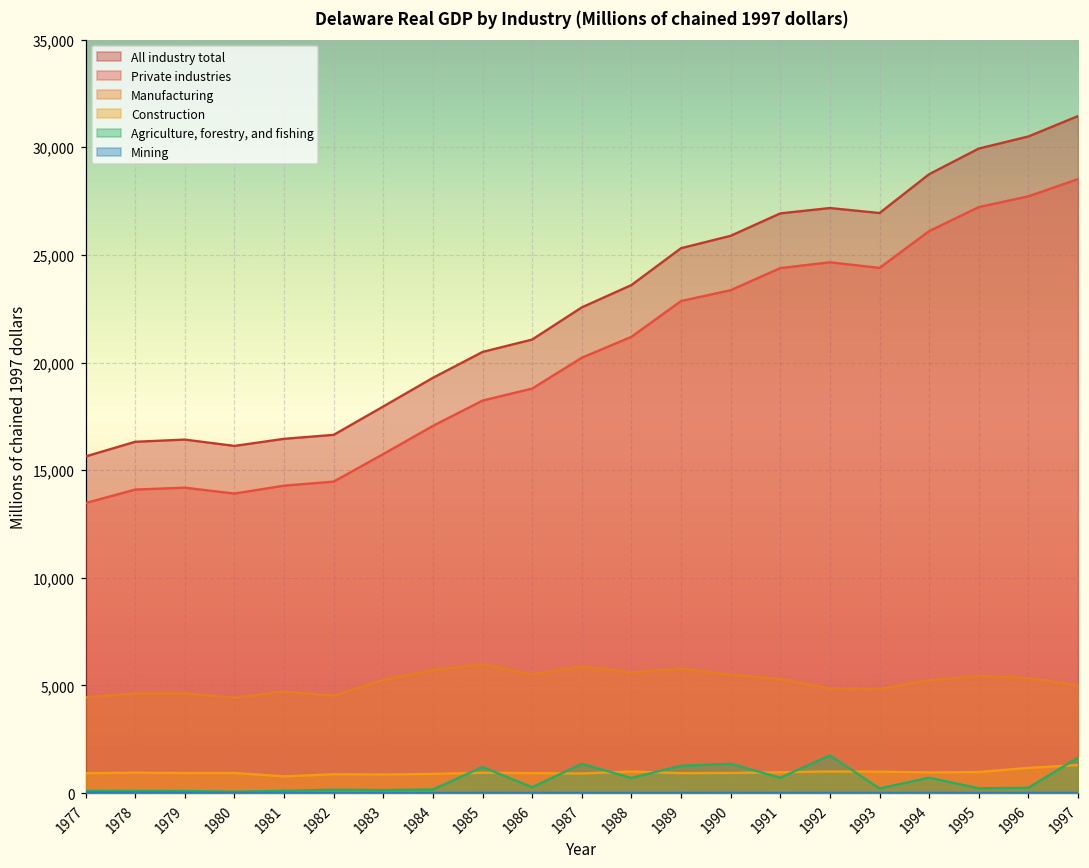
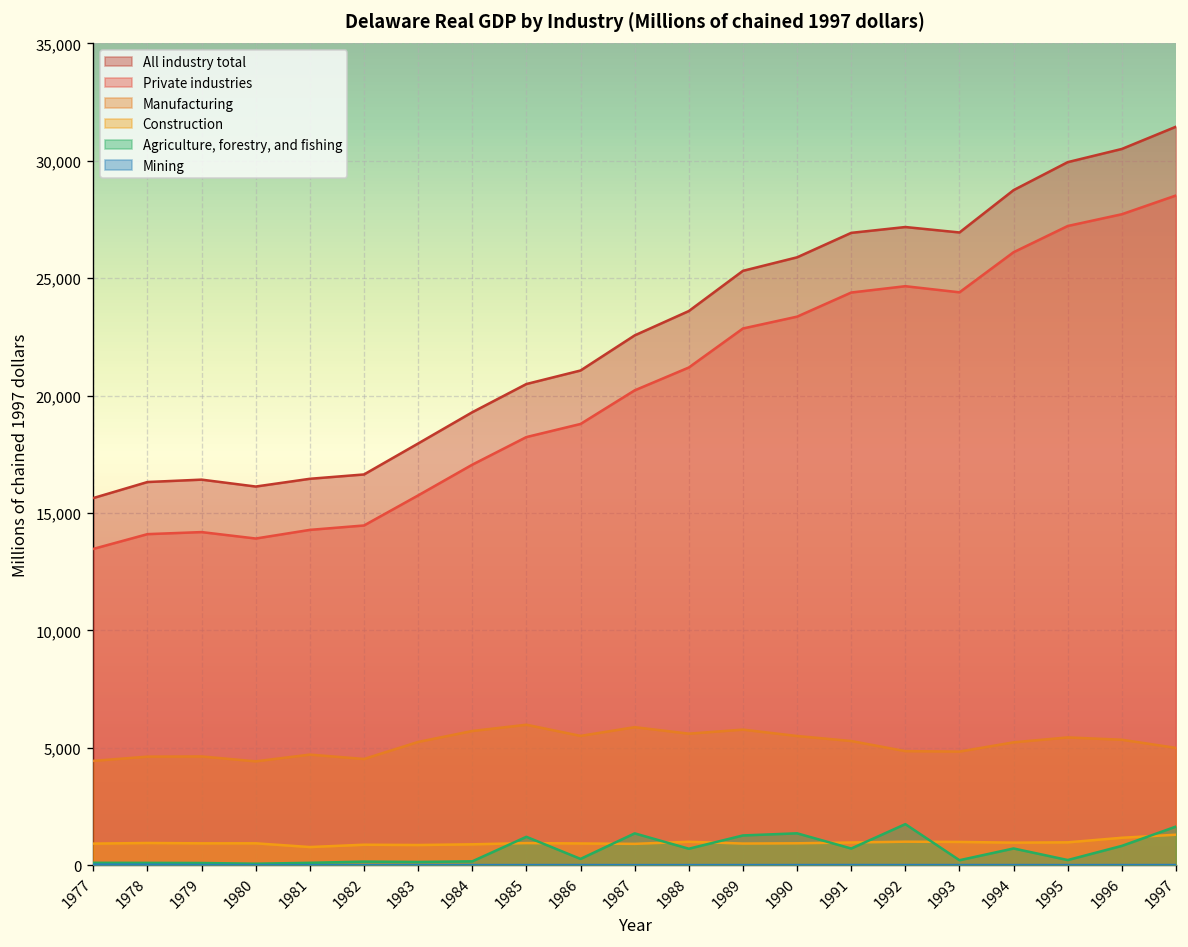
Agriculture, forestry, and fishing, 1996: 200 -> 800
